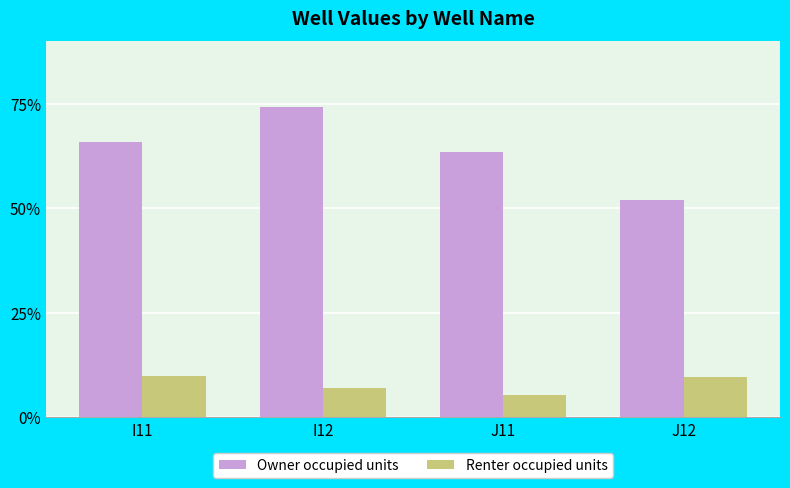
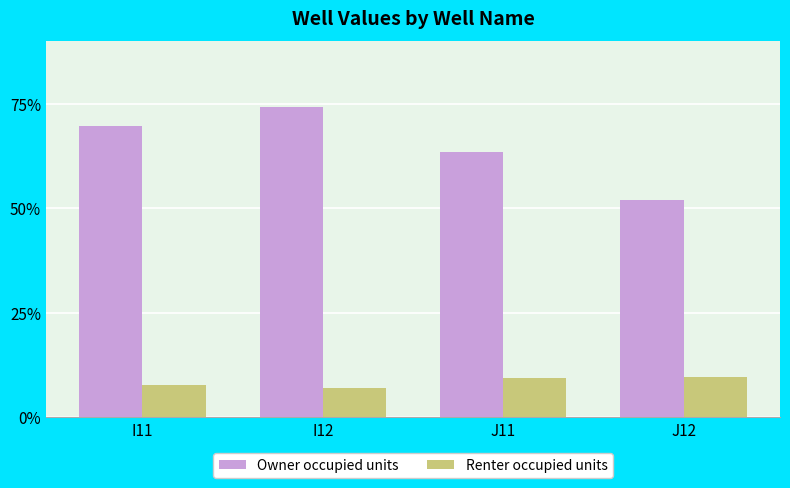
Owner occupied units, I11: 66% -> 70%
Renter occupied units, I11: 10% -> 8%
Renter occupied units, J11: 5% -> 9%
